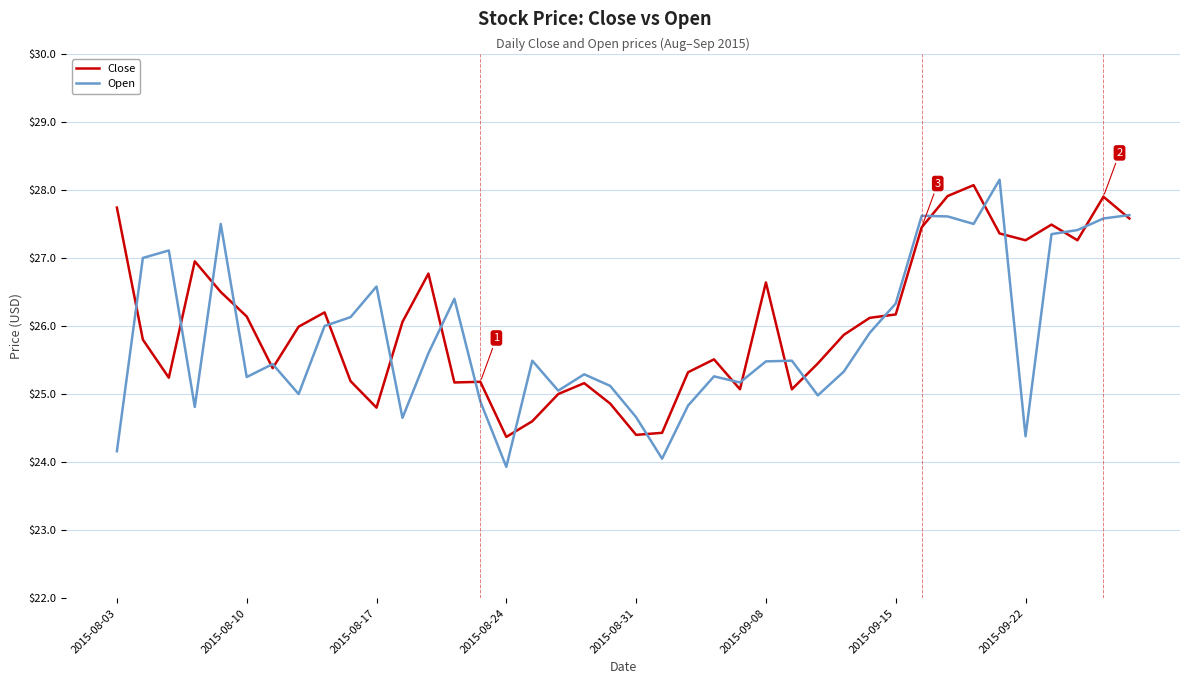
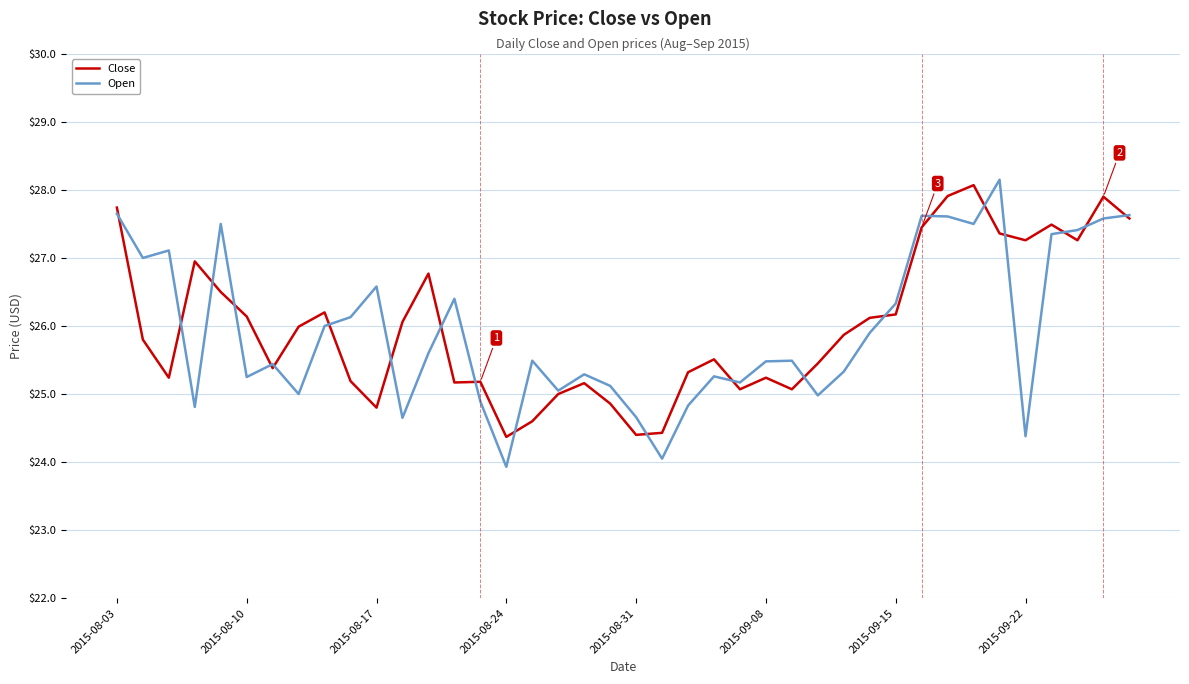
Open, 2015-08-03: $24.2 -> $27.7
Close, 2015-09-08: $26.6 -> $25.2
